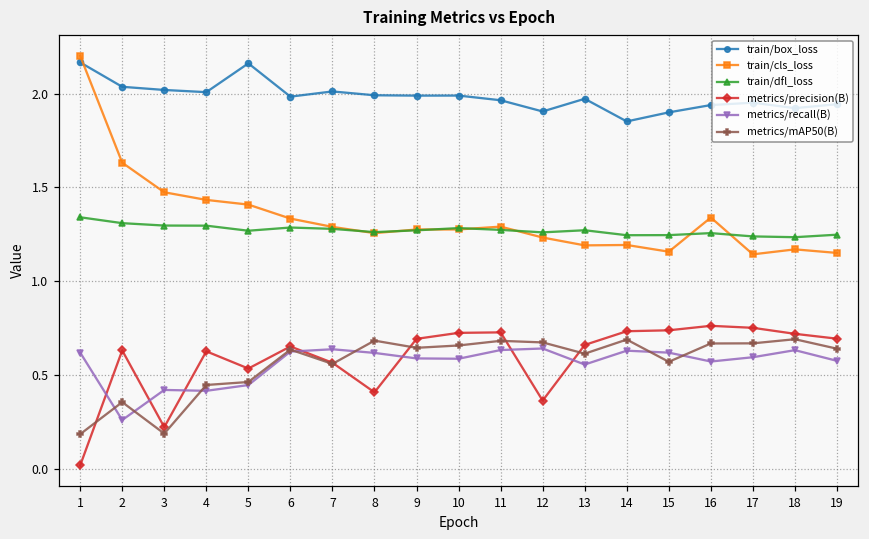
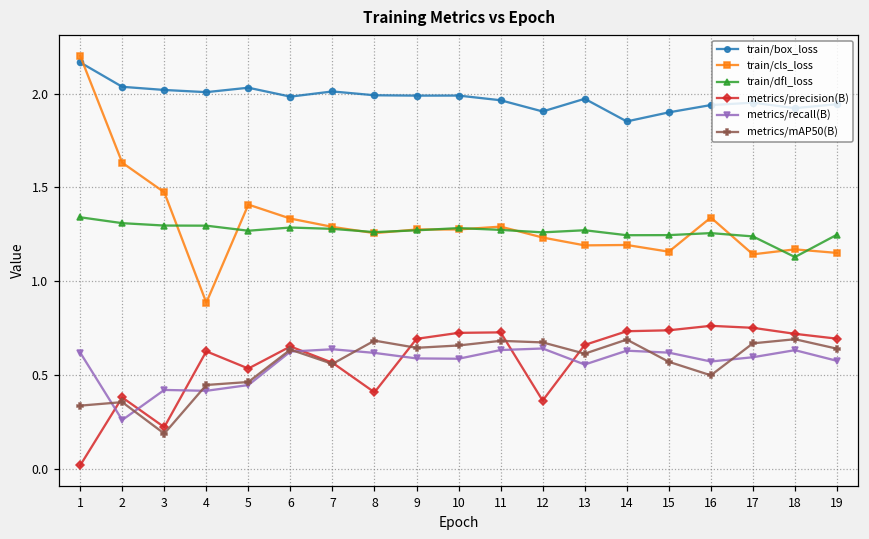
metrics/mAP50(B), 1: 0.18 -> 0.34
metrics/precision(B), 2: 0.63 -> 0.38
train/cls_loss, 4: 1.43 -> 0.89
train/box_loss, 5: 2.16 -> 2.03
metrics/mAP50(B), 16: 0.67 -> 0.50
train/dfl_loss, 18: 1.23 -> 1.13
